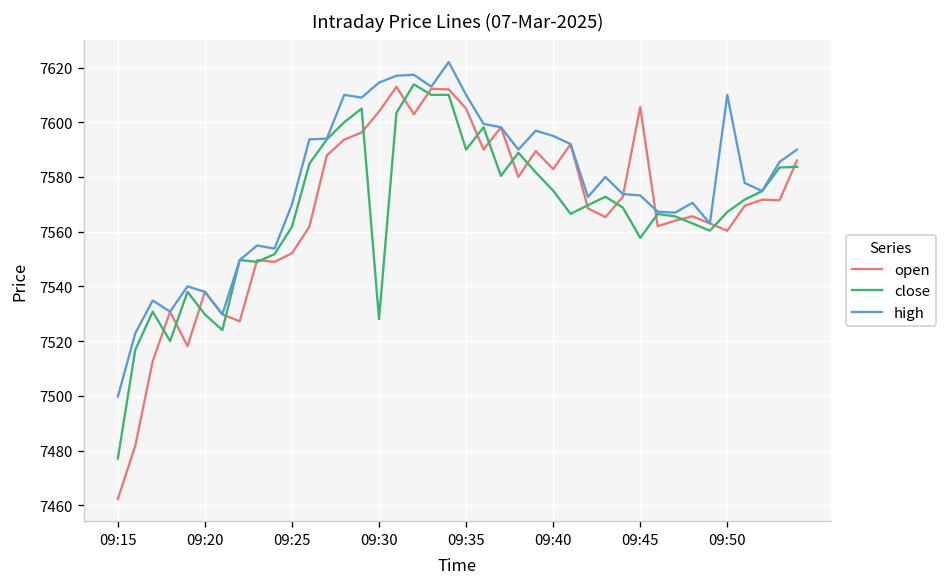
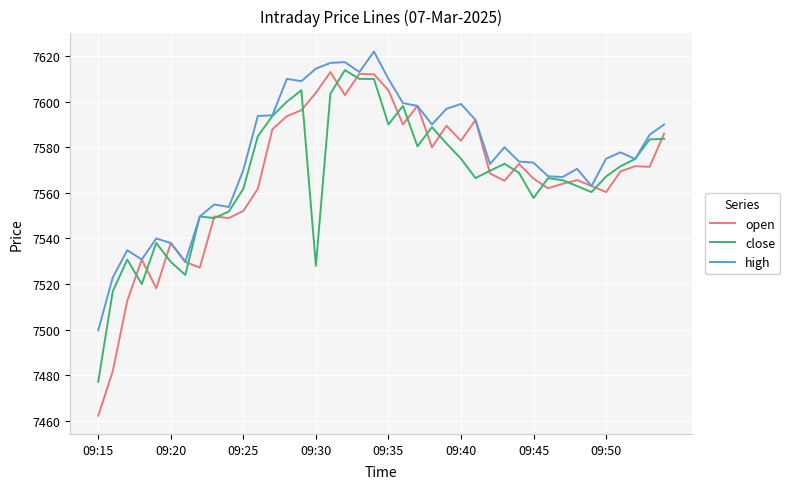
high, 09:40: 7595 -> 7599
open, 09:45: 7606 -> 7566
high, 09:50: 7610 -> 7575
